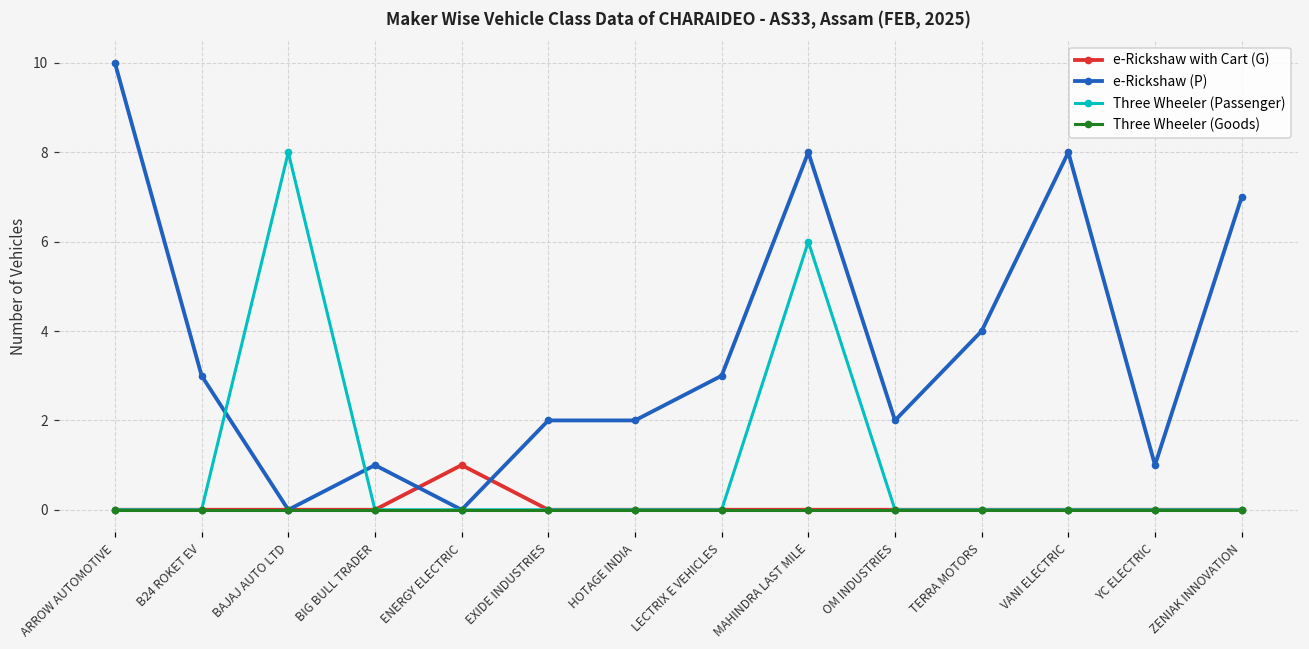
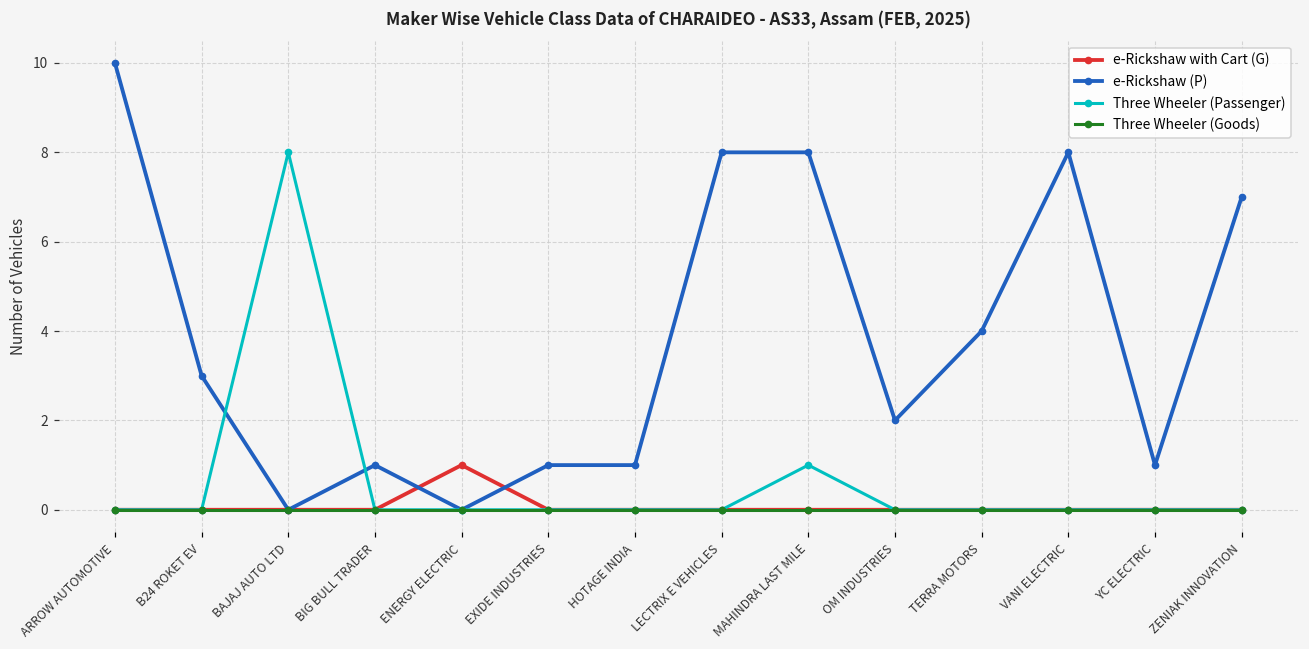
e-Rickshaw (P), EXIDE INDUSTRIES: 2 -> 1
e-Rickshaw (P), HOTAGE INDIA: 2 -> 1
e-Rickshaw (P), LECTRIX E VEHICLES: 3 -> 8
Three Wheeler (Passenger), MAHINDRA LAST MILE: 6 -> 1
